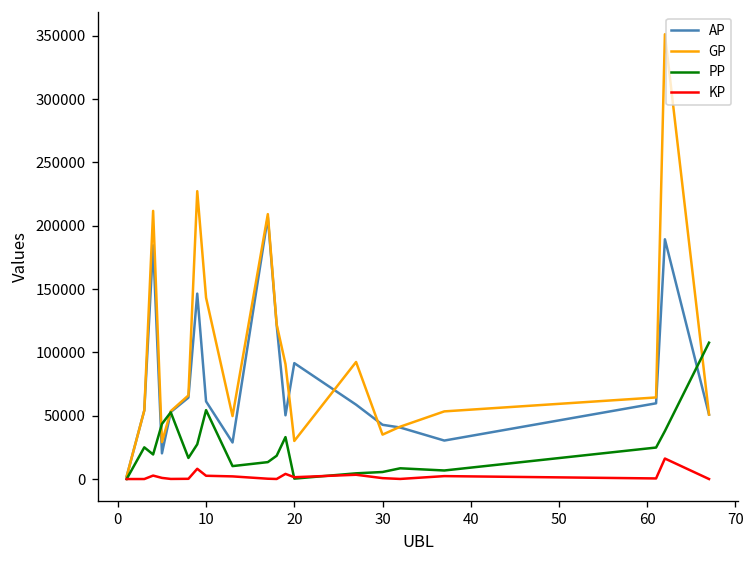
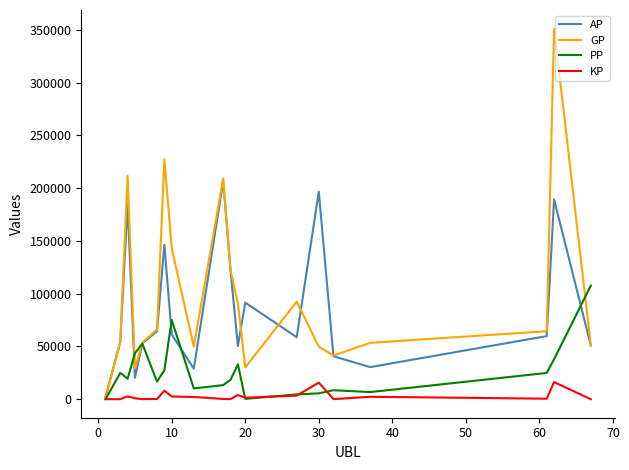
PP, 10: 54000 -> 75000
AP, 30: 43000 -> 197000
GP, 30: 35000 -> 50000
KP, 30: 1000 -> 16000
